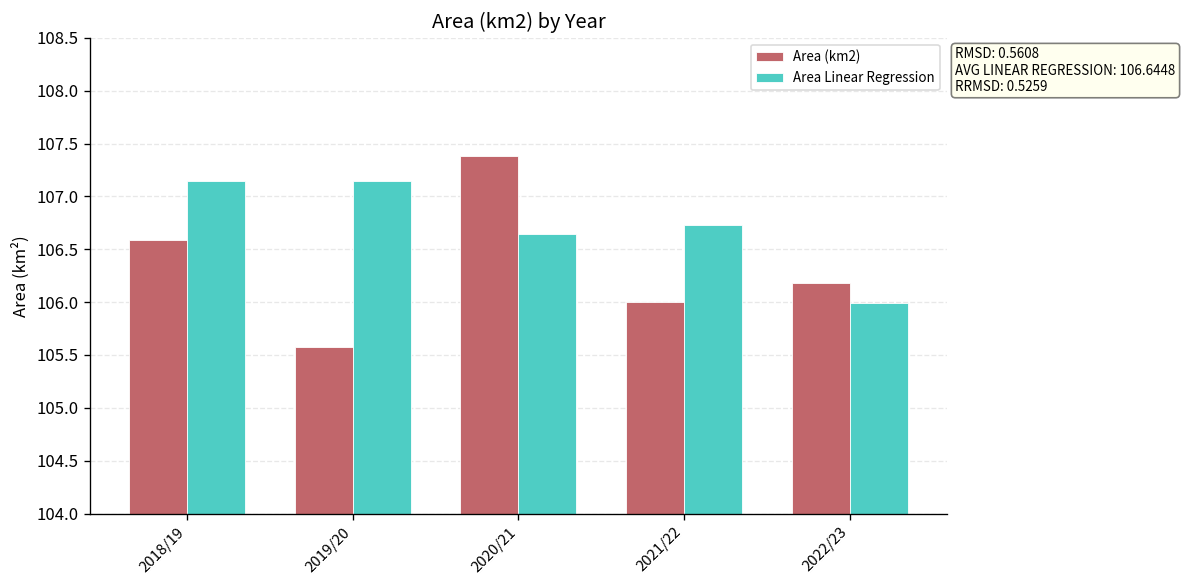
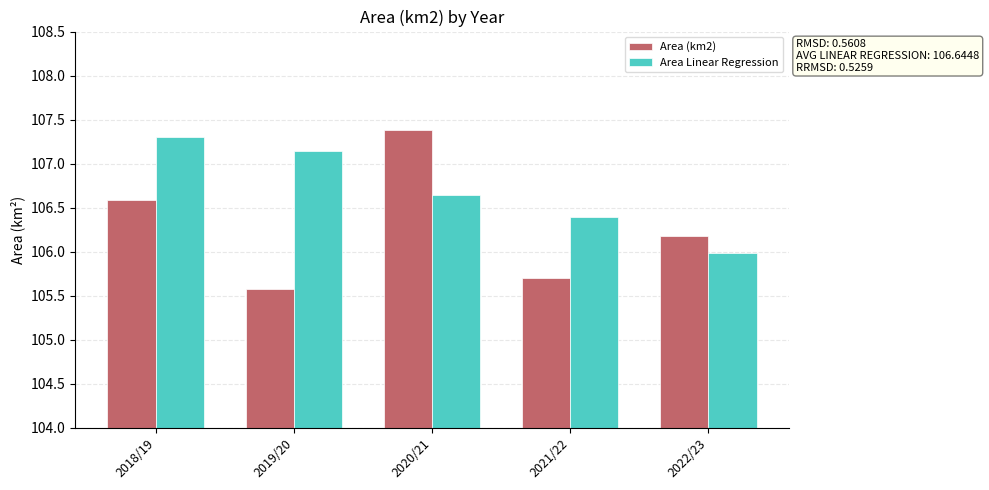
Area Linear Regression, 2018/19: 107.1 -> 107.3
Area (km2), 2021/22: 106.0 -> 105.7
Area Linear Regression, 2021/22: 106.7 -> 106.4
